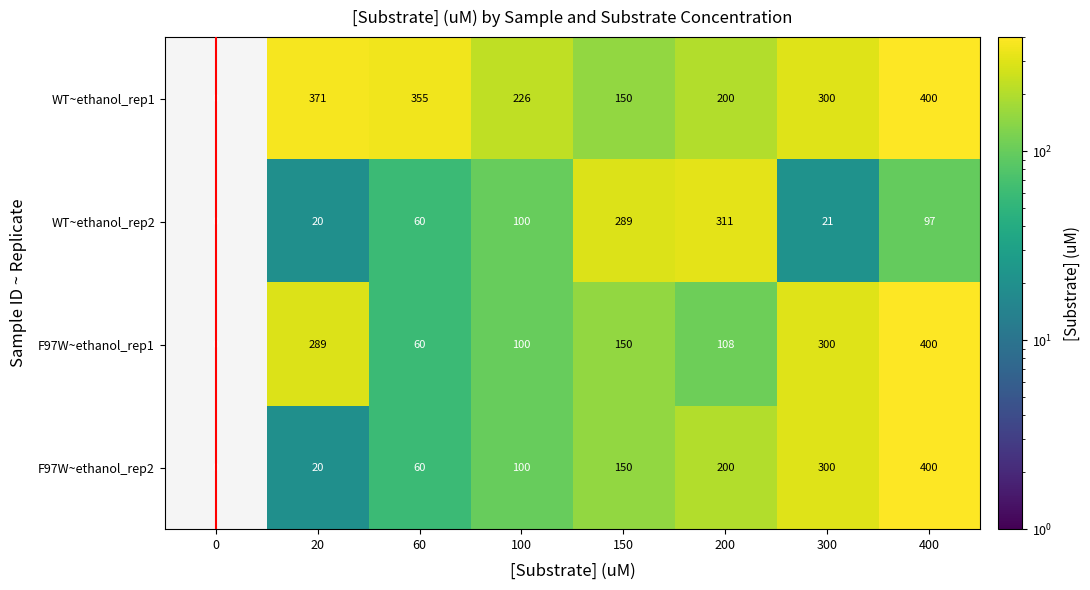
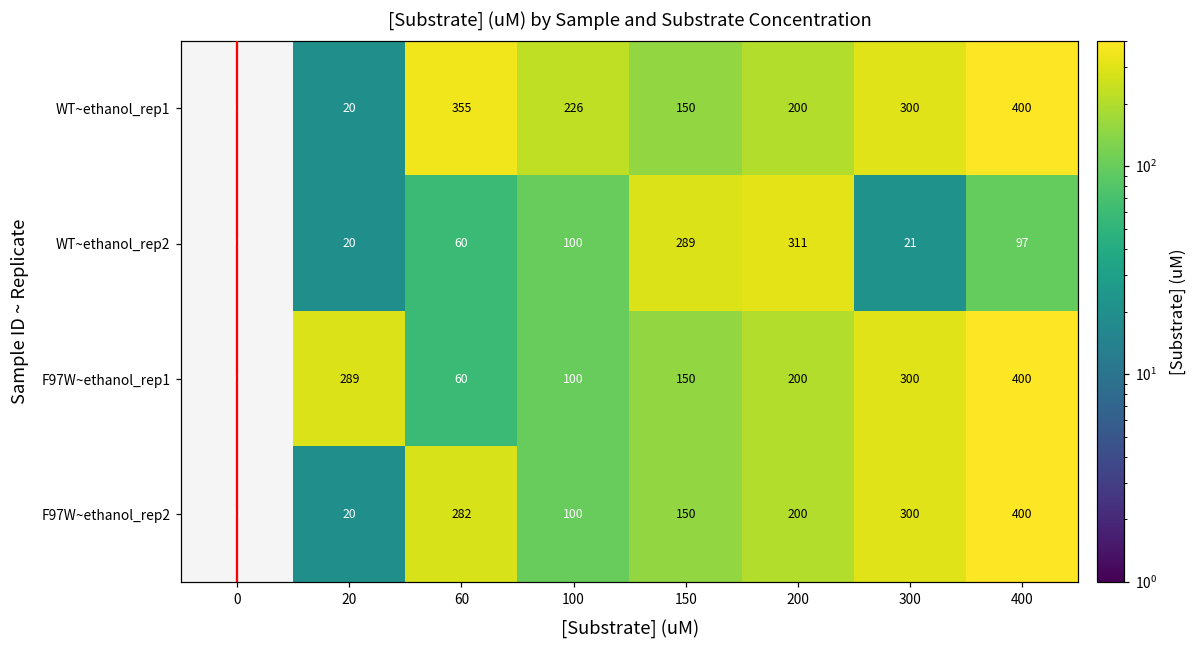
WT~ethanol_rep1, 20: 371 -> 20
F97W~ethanol_rep1, 200: 108 -> 200
F97W~ethanol_rep2, 60: 60 -> 282
